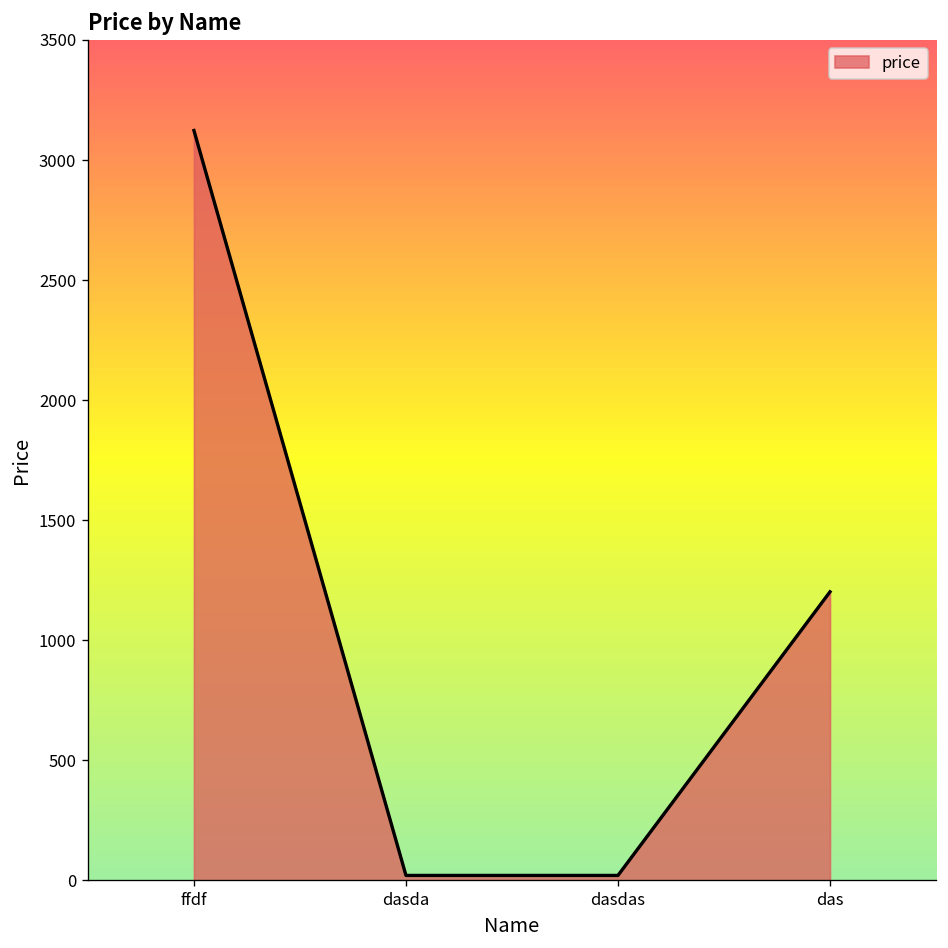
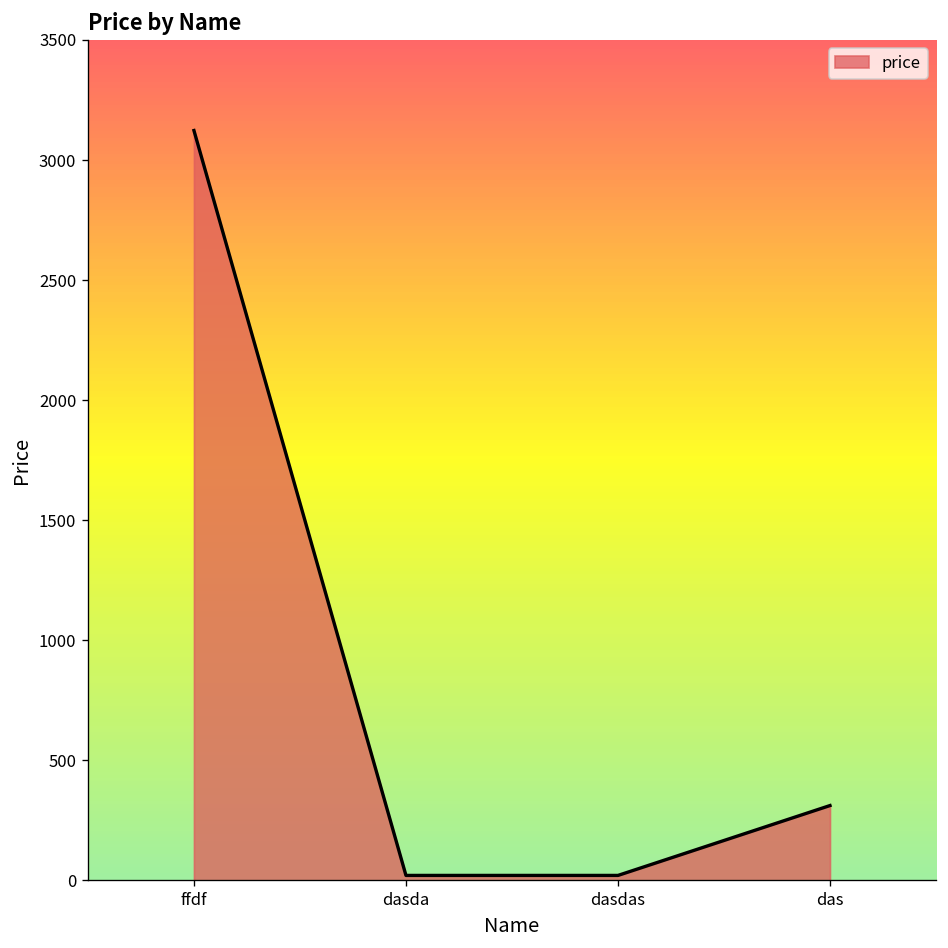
das: 1200 -> 310
